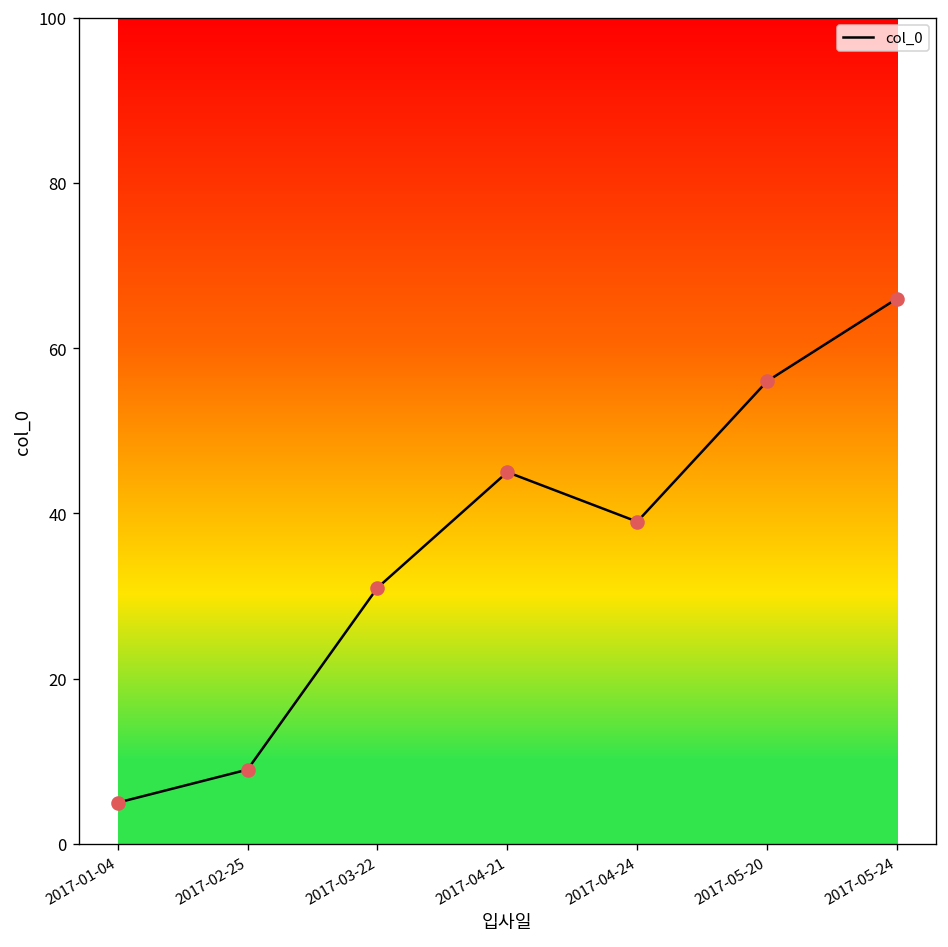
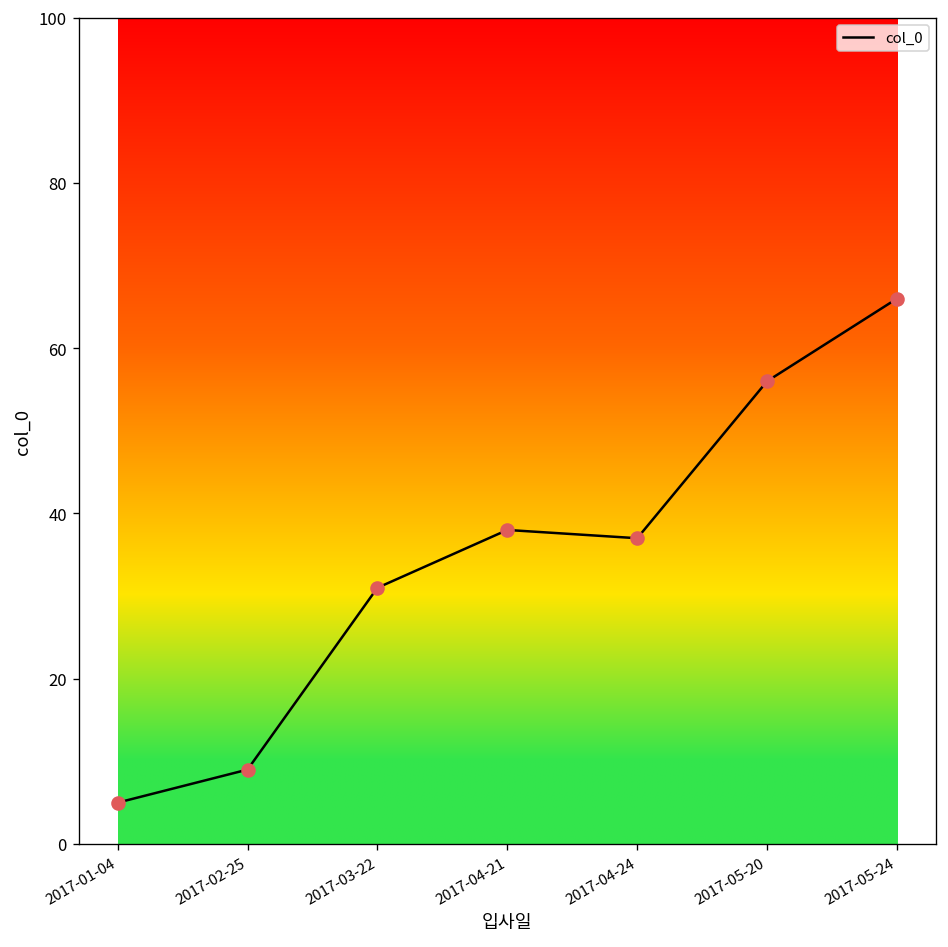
2017-04-21: 45 -> 38
2017-04-24: 39 -> 37
